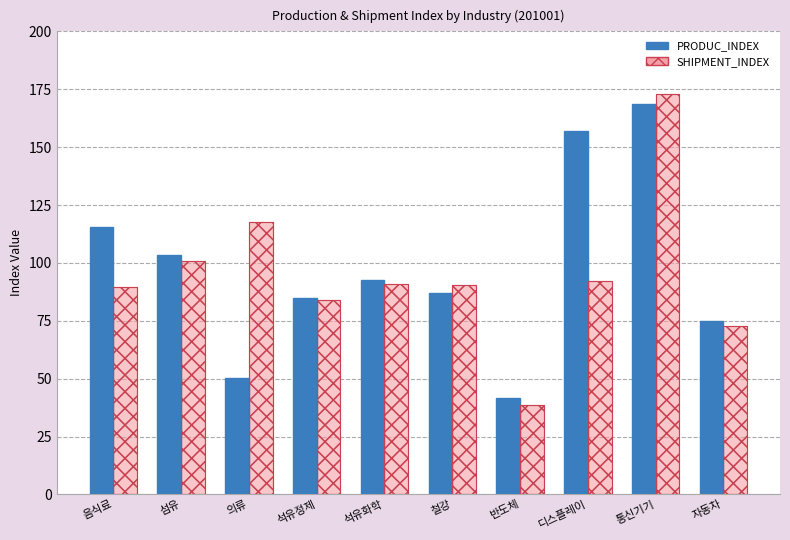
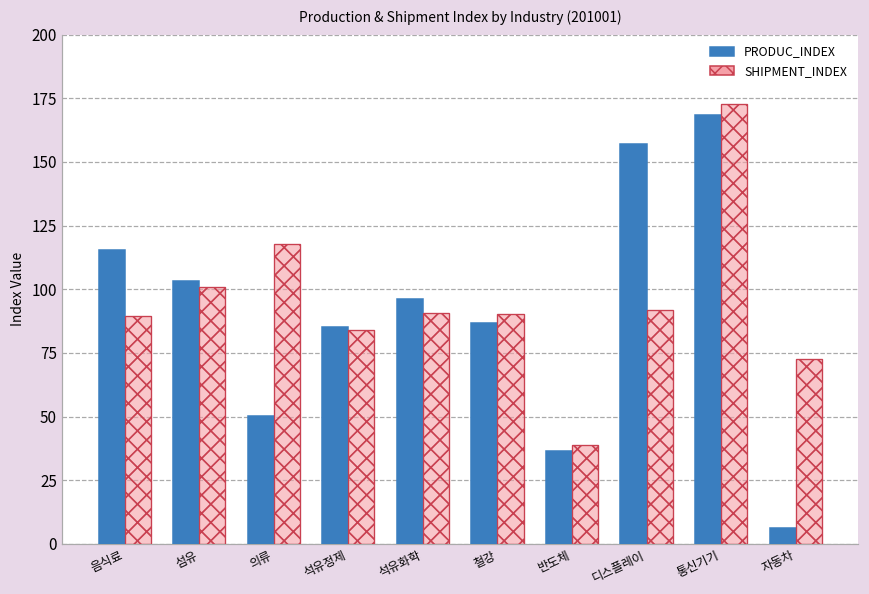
PRODUC_INDEX, 석유화학: 92 -> 96
PRODUC_INDEX, 반도체: 42 -> 36
PRODUC_INDEX, 자동차: 75 -> 6
